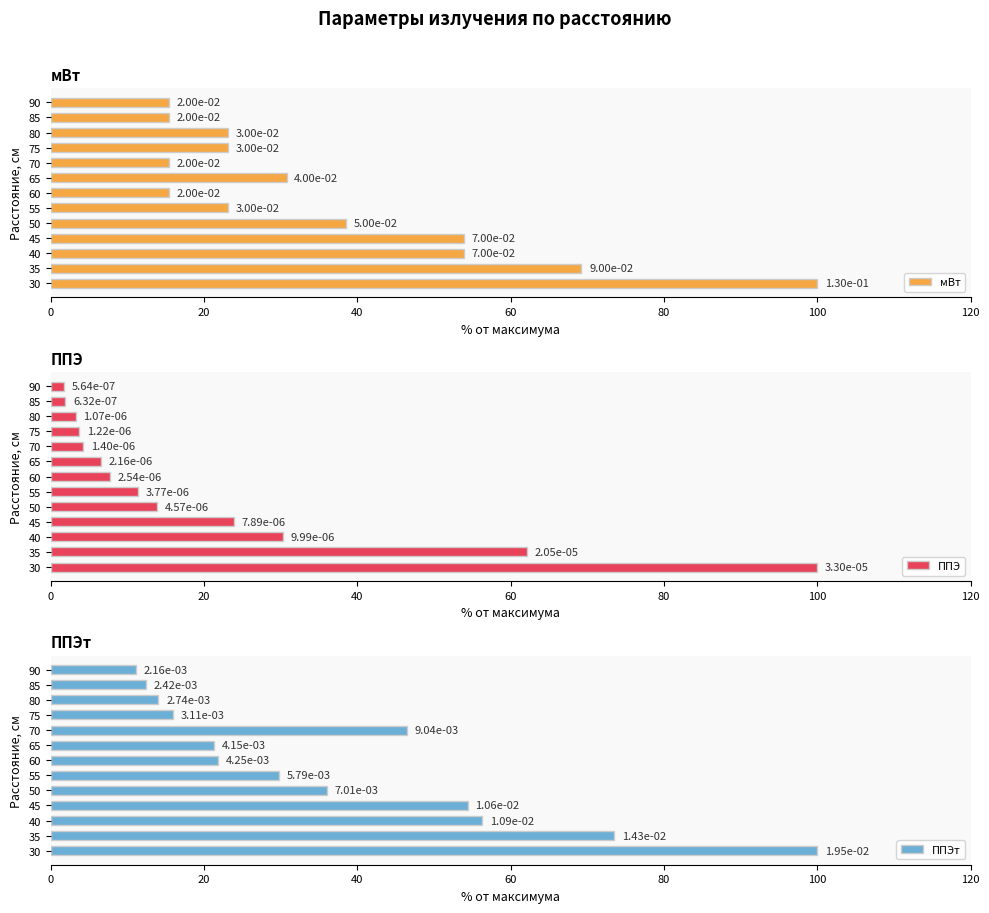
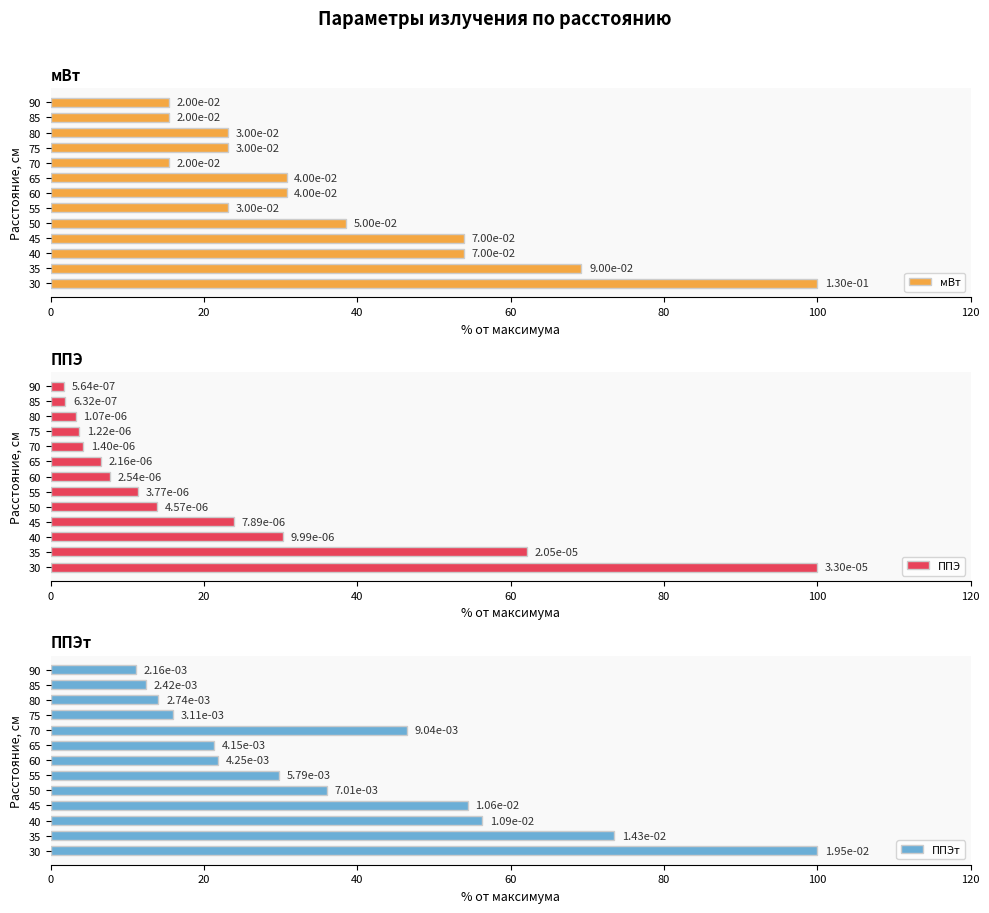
мВт, 60: 2.00e-02 -> 4.00e-02
